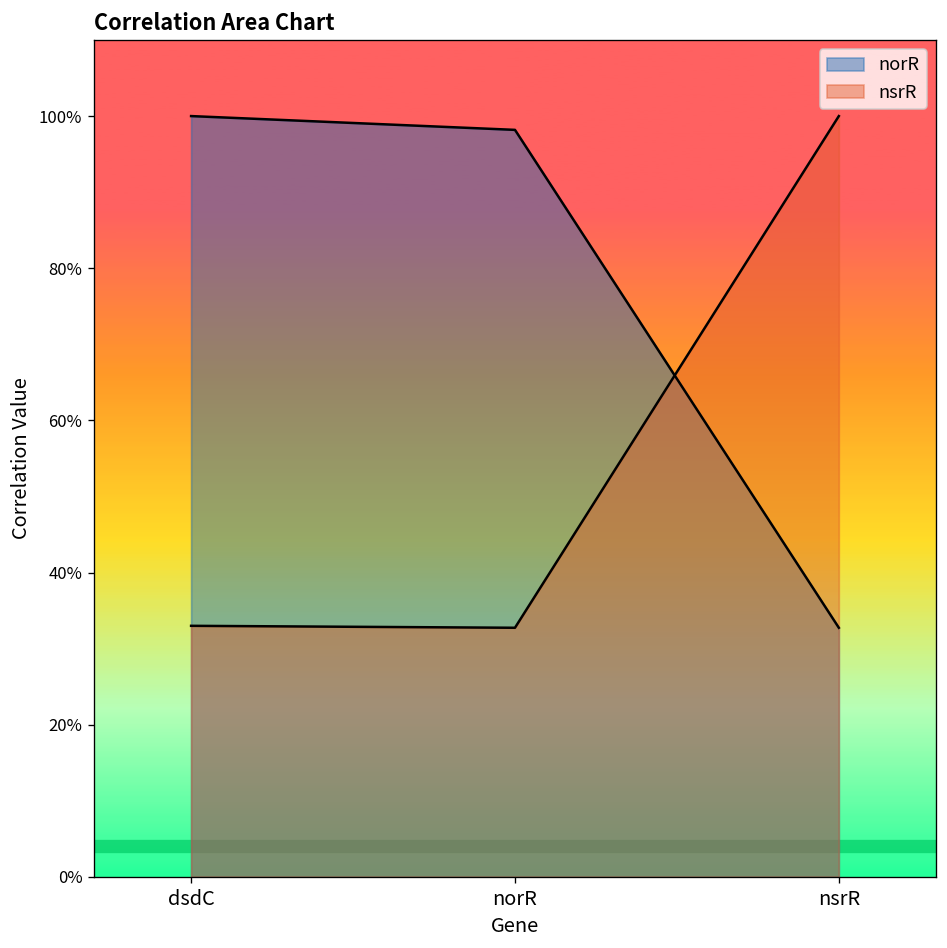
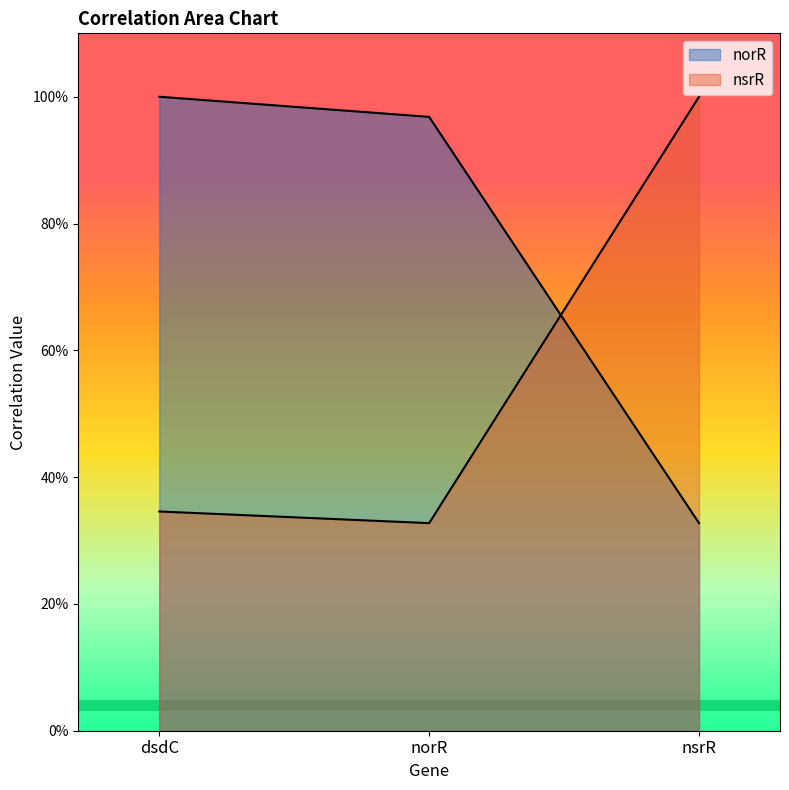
nsrR, dsdC: 33% -> 35%
norR, norR: 98% -> 97%
